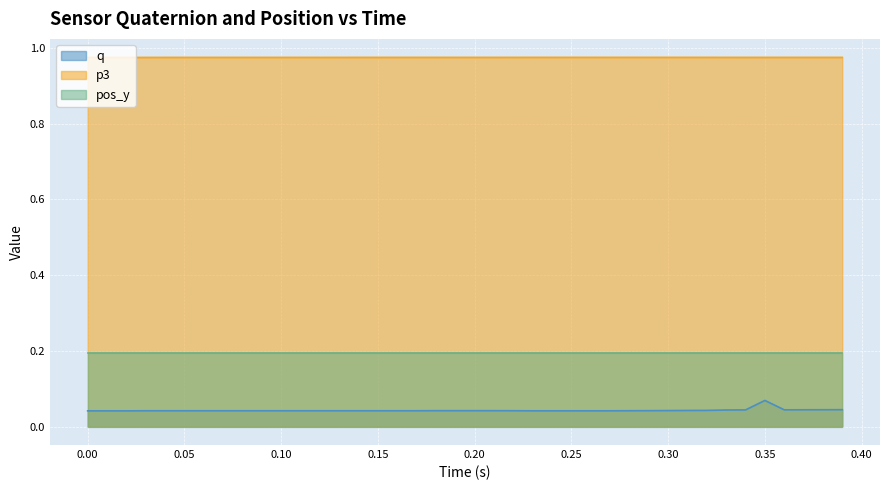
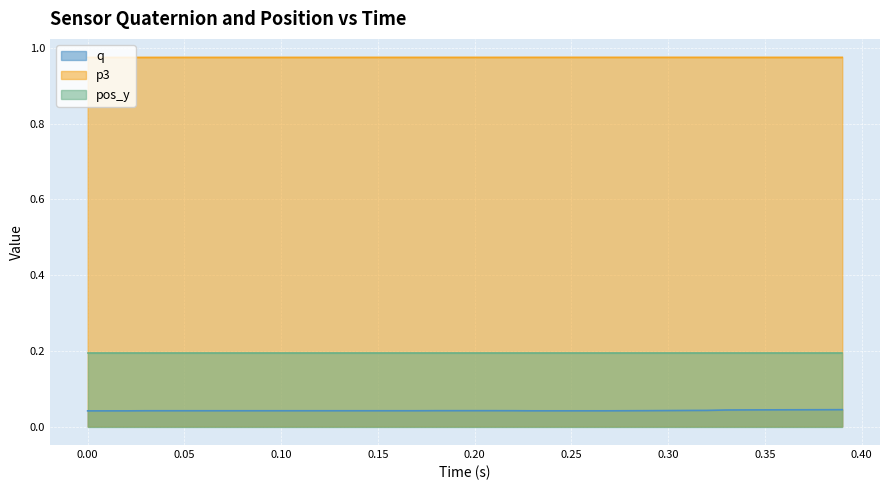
q, 0.35: 0.07 -> 0.04
